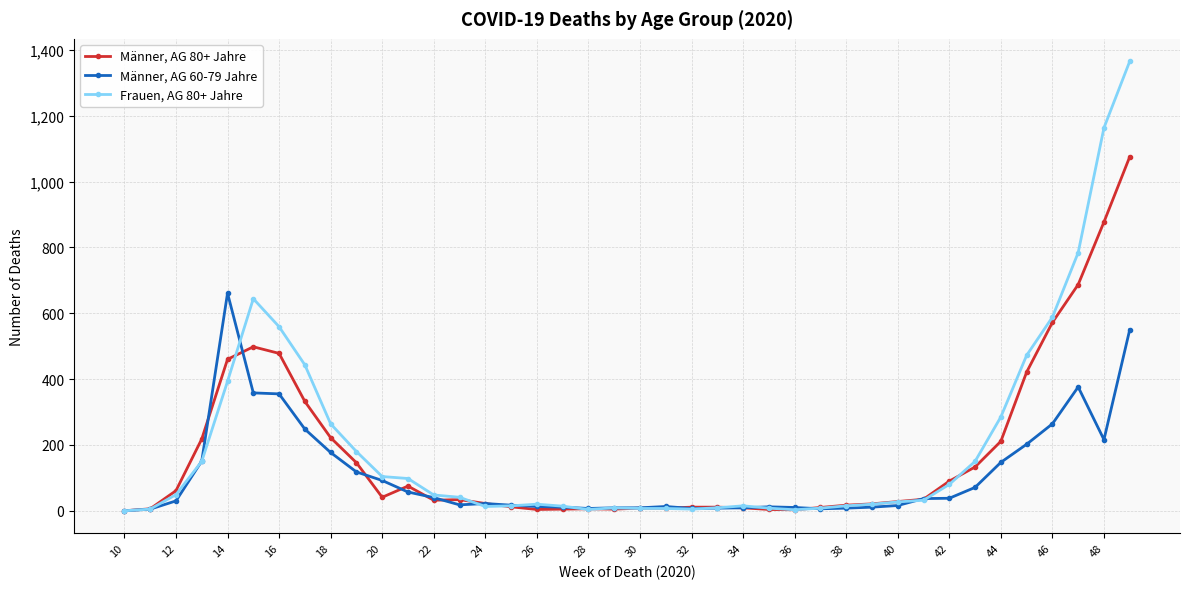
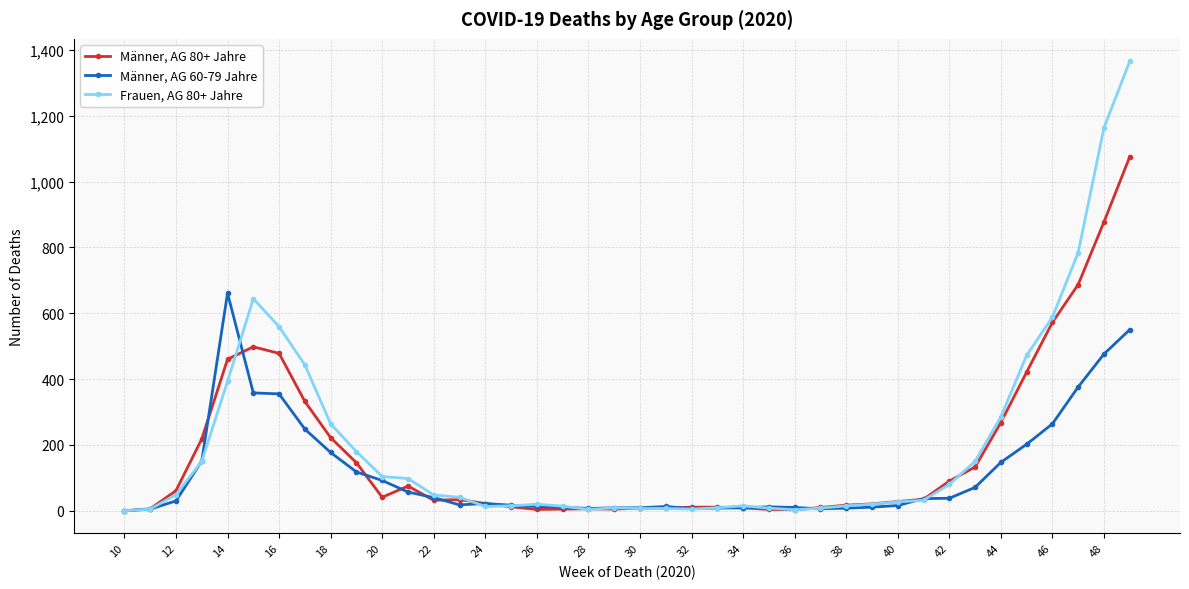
Männer, AG 80+ Jahre, 44: 210 -> 270
Männer, AG 60-79 Jahre, 48: 220 -> 480
